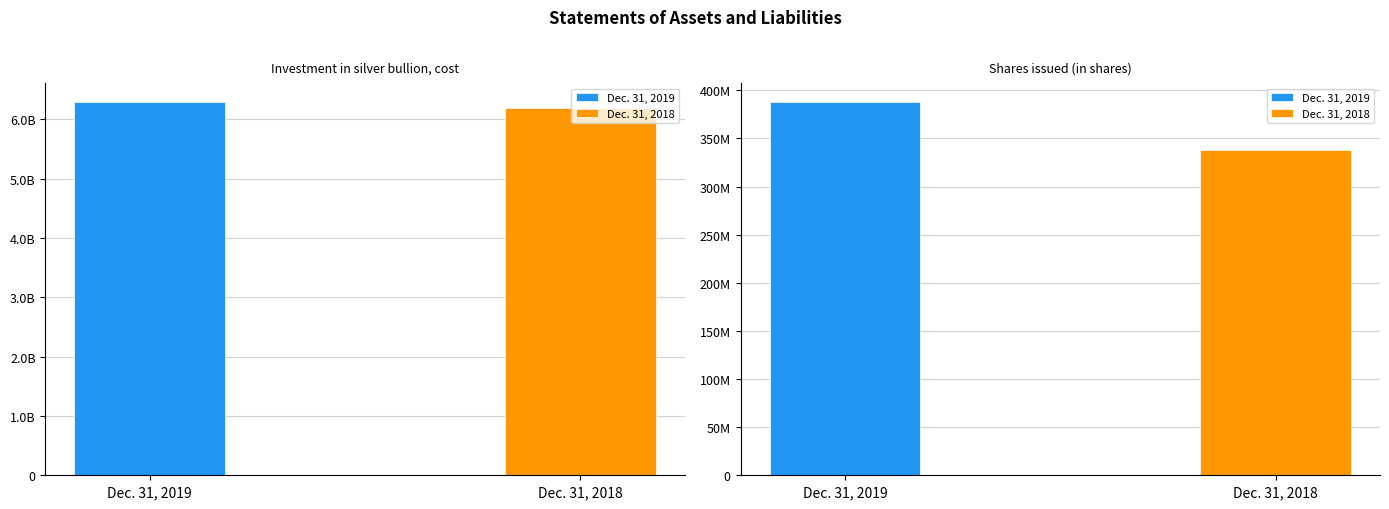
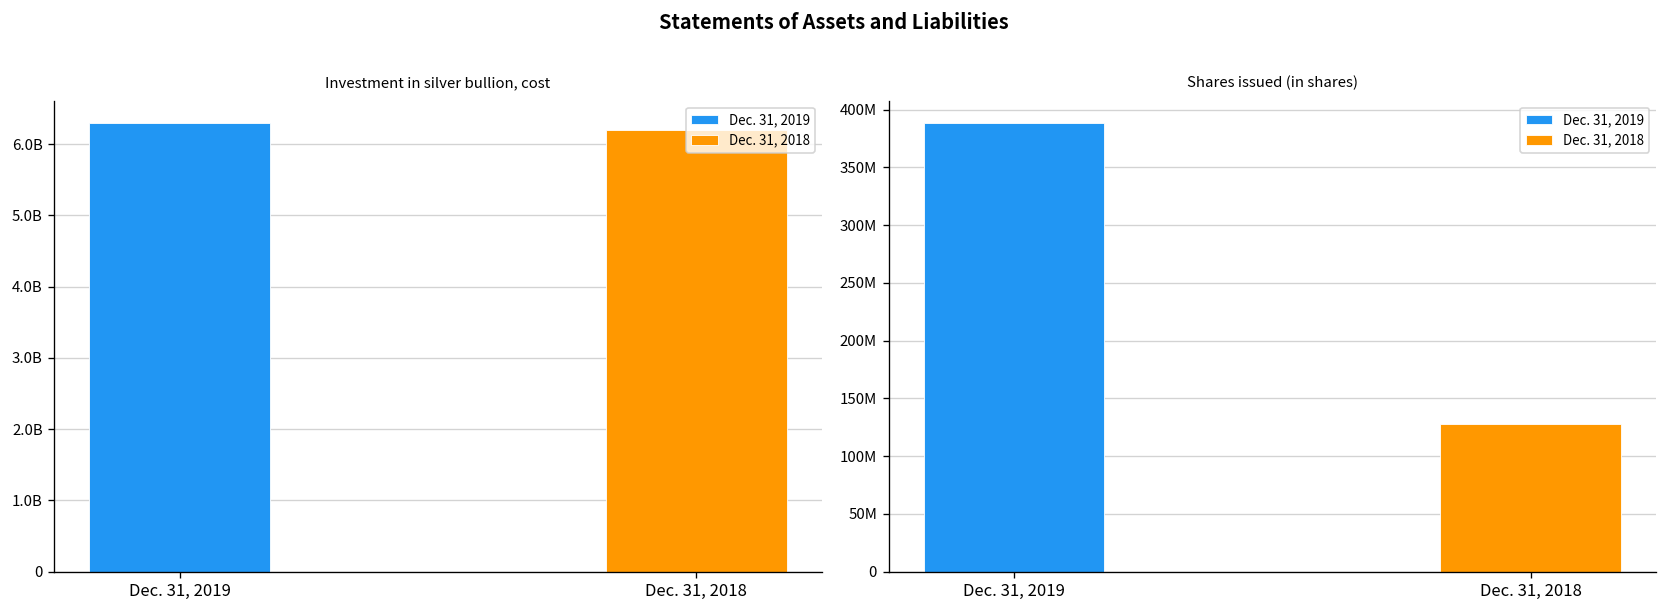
Shares issued (in shares), Dec. 31, 2018: 340000000 -> 130000000
